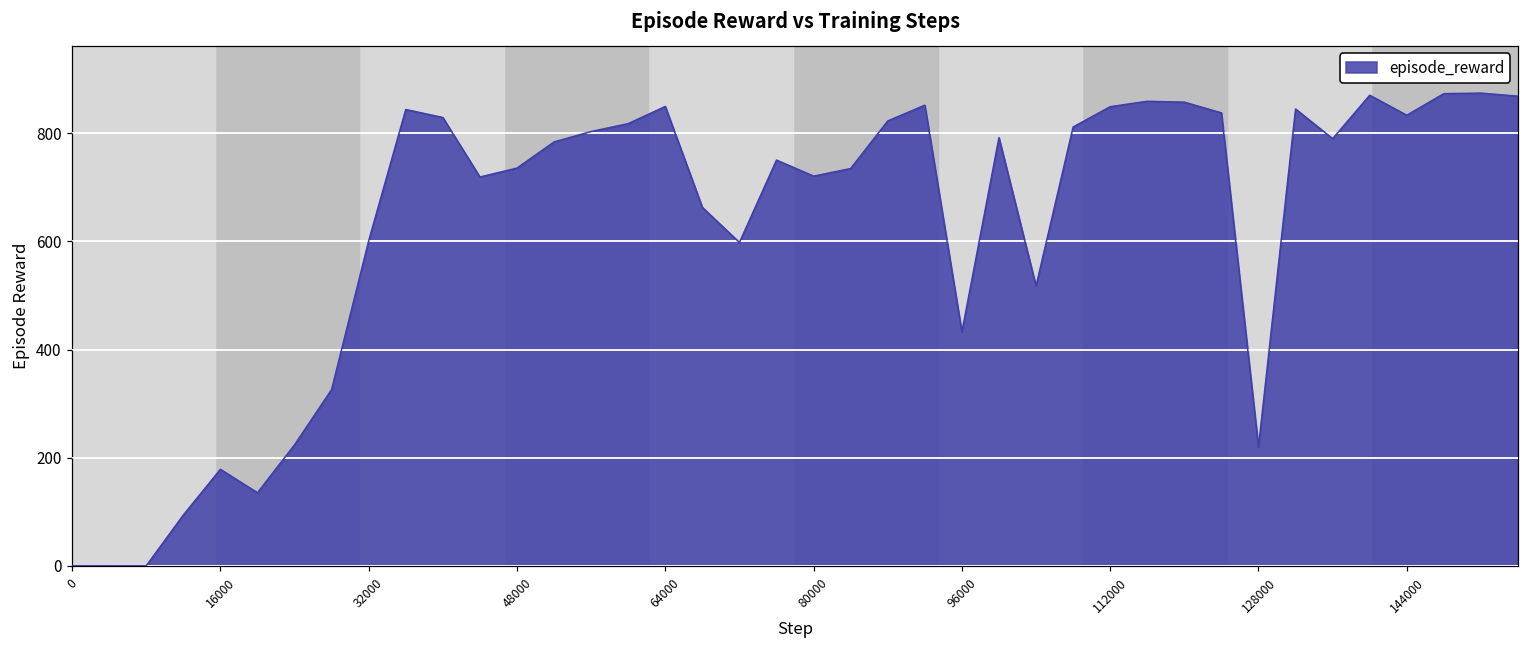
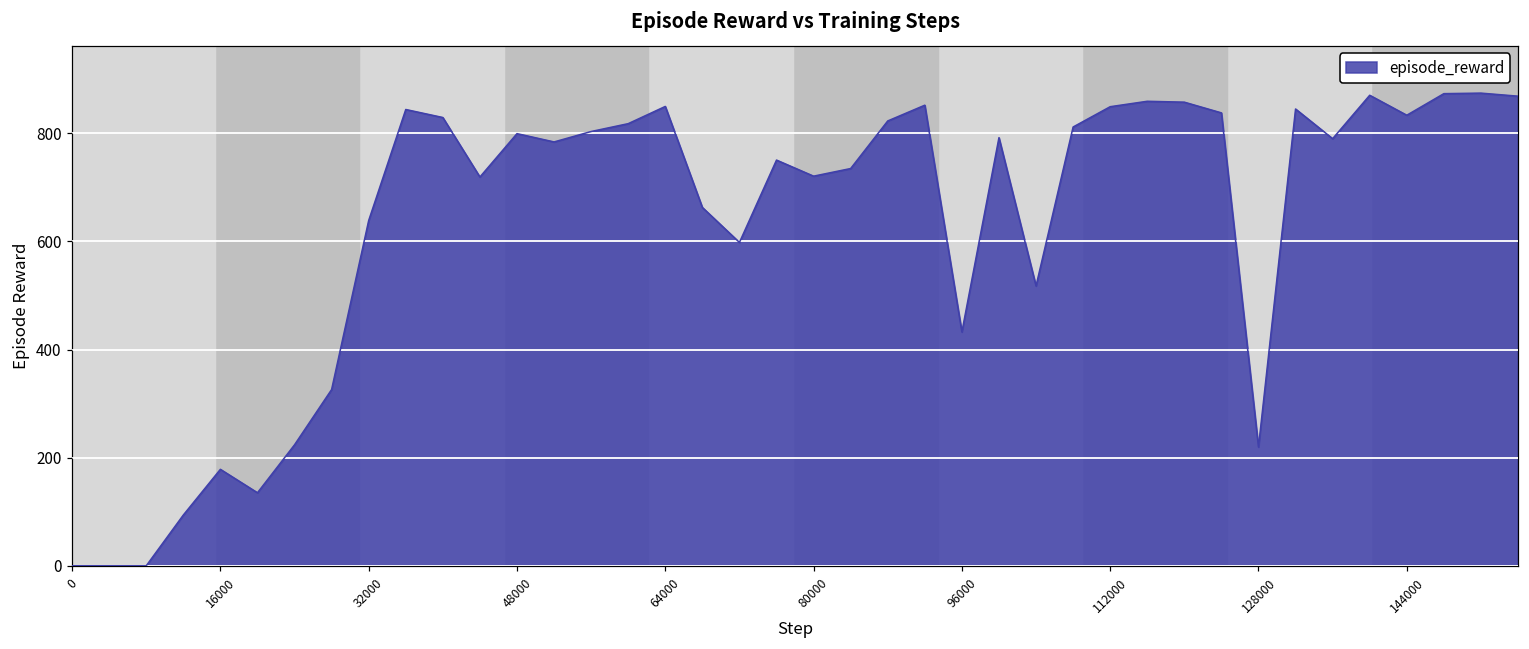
32000: 600 -> 640
48000: 740 -> 800
